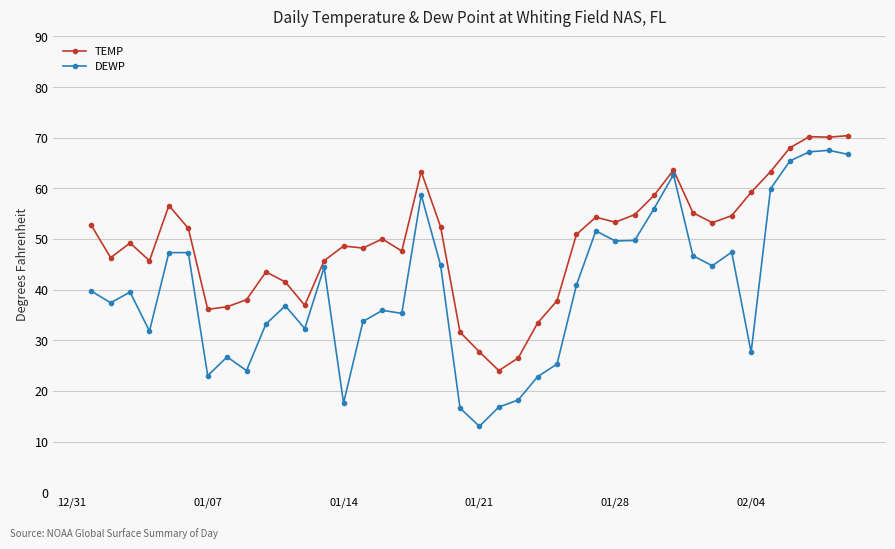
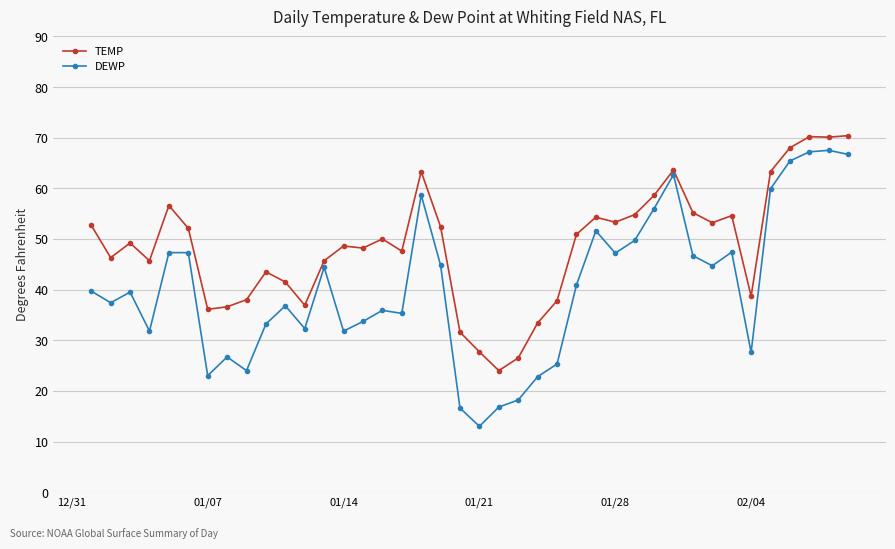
DEWP, 01/14: 18 -> 32
DEWP, 01/28: 50 -> 47
TEMP, 02/04: 59 -> 39
